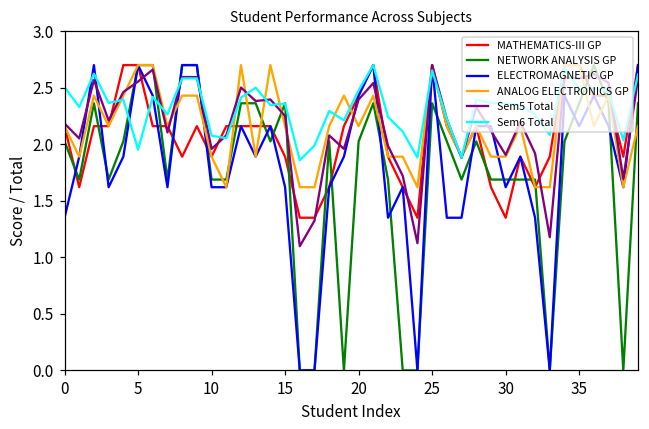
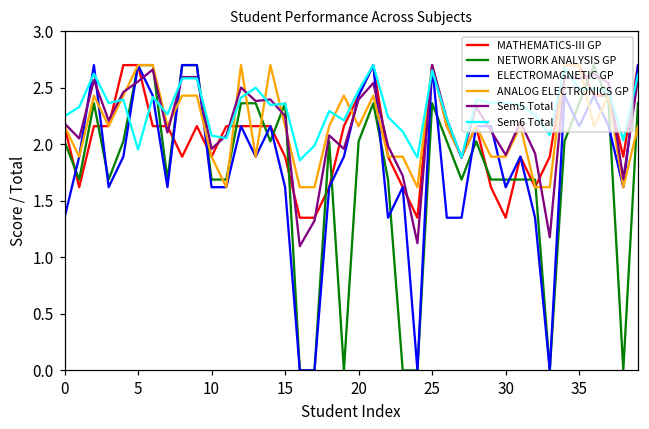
Sem6 Total, 0: 2.51 -> 2.25
